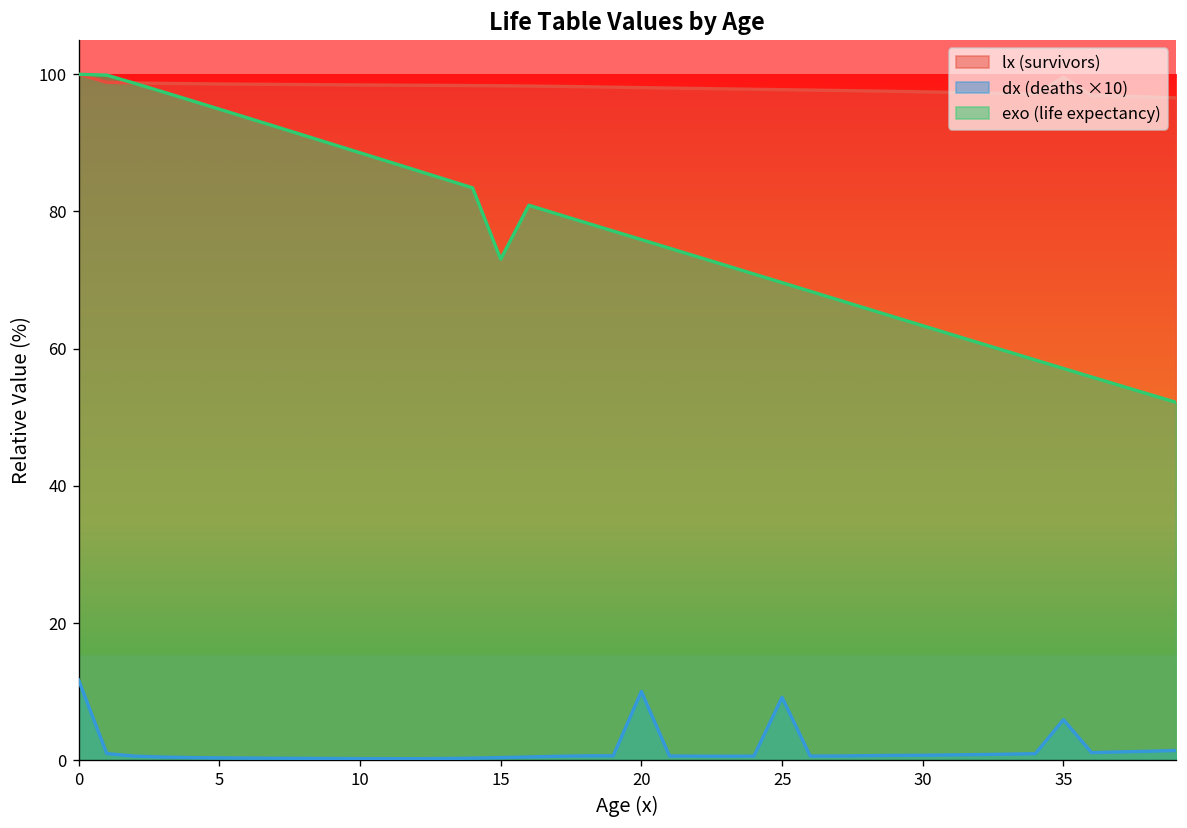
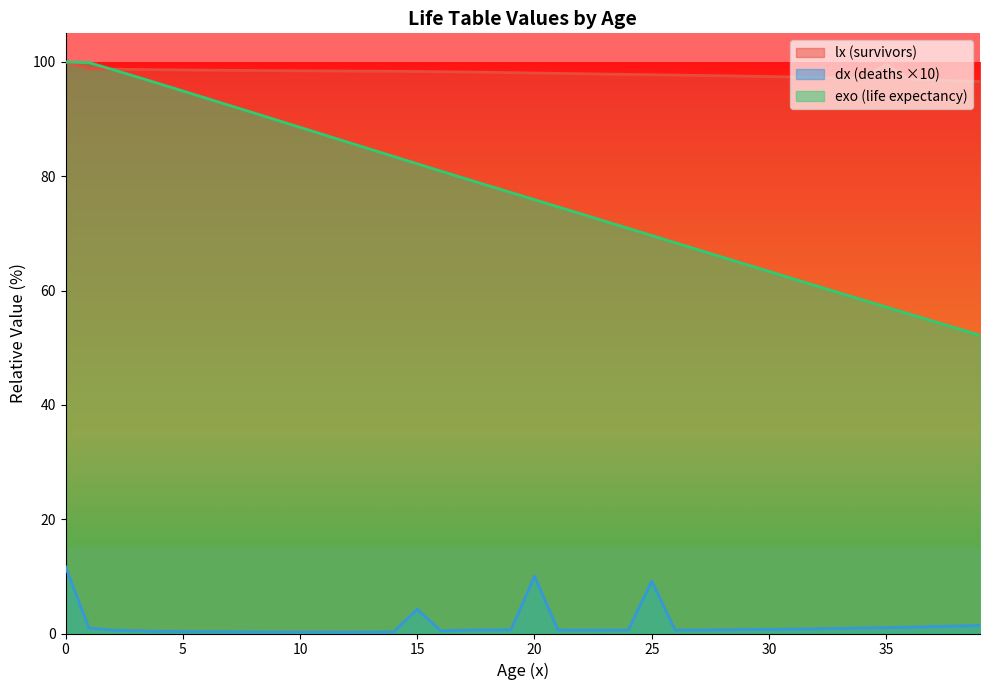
dx (deaths ×10), 15: 0 -> 4
exo (life expectancy), 15: 73 -> 82
dx (deaths ×10), 35: 6 -> 1
